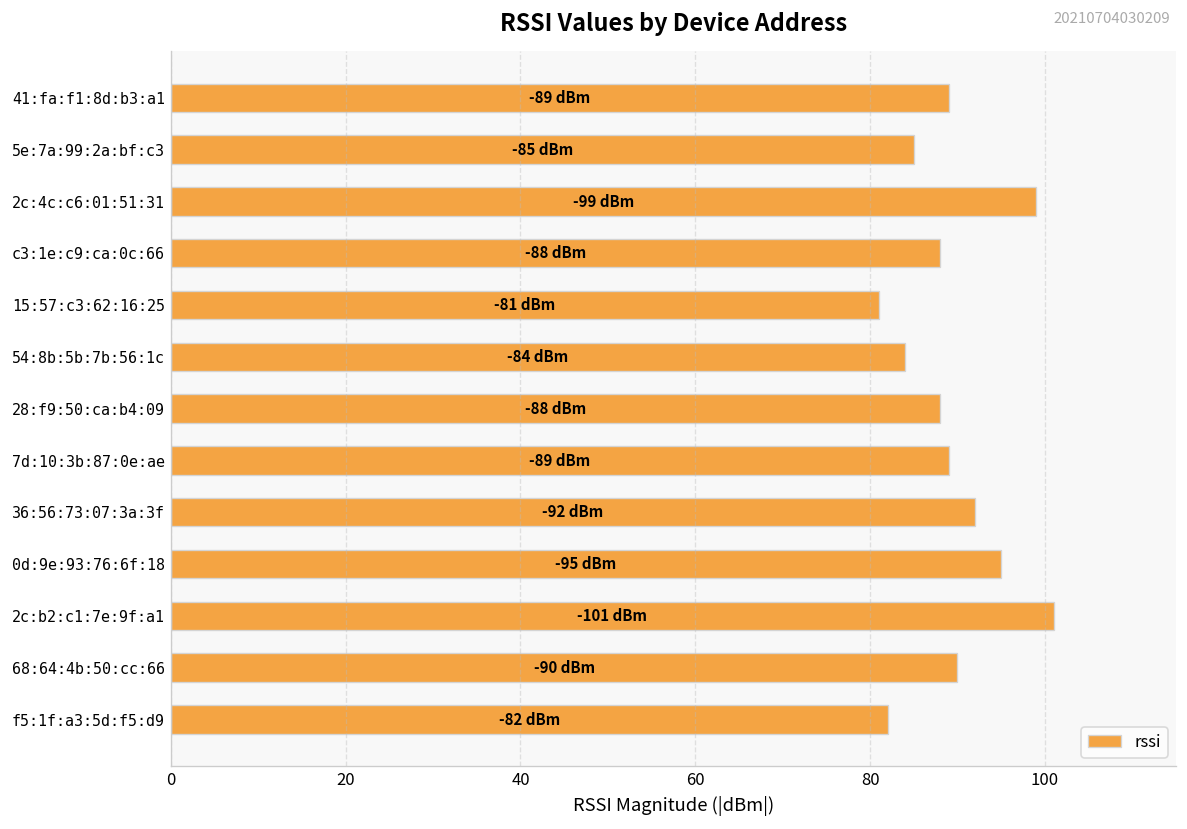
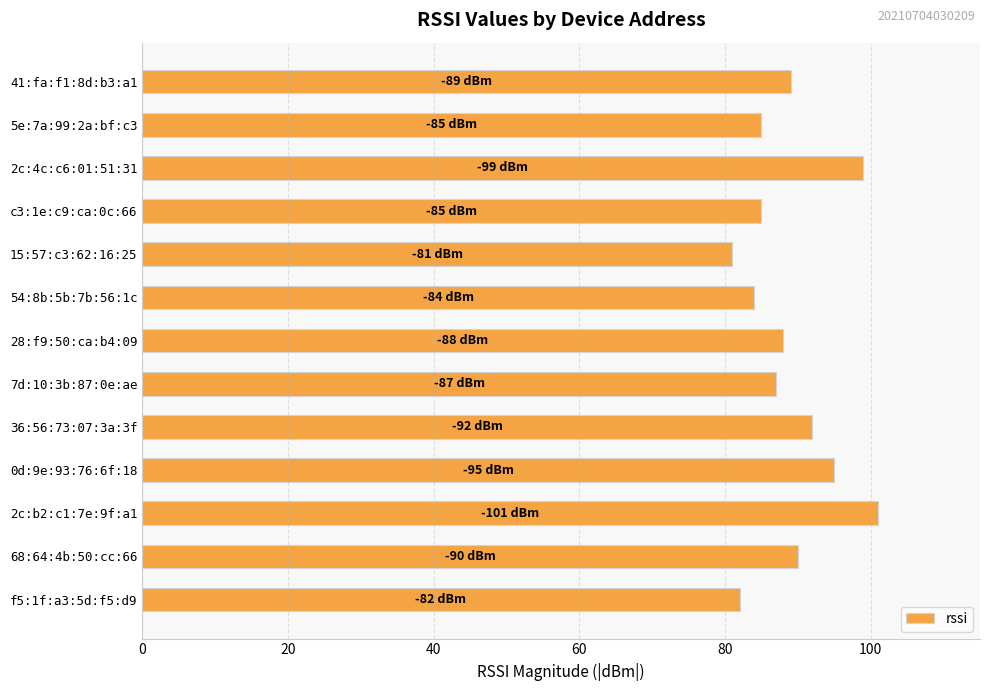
c3:1e:c9:ca:0c:66: -88 -> -85
7d:10:3b:87:0e:ae: -89 -> -87
